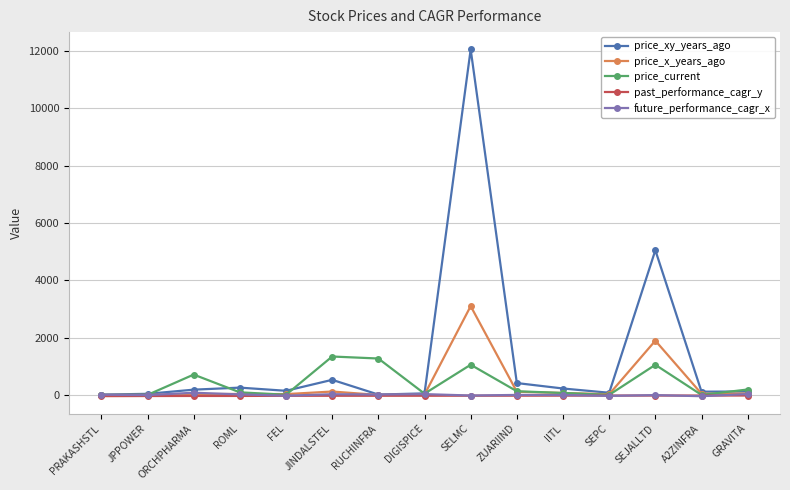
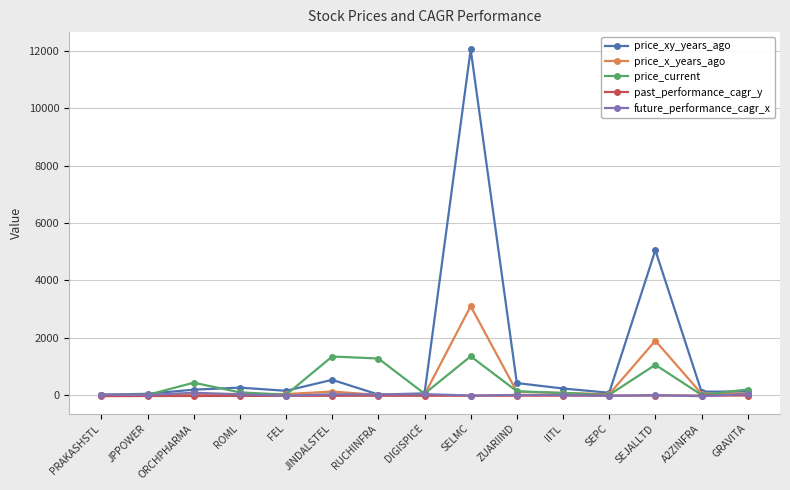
price_current, ORCHPHARMA: 700 -> 400
price_current, SELMC: 1100 -> 1400
